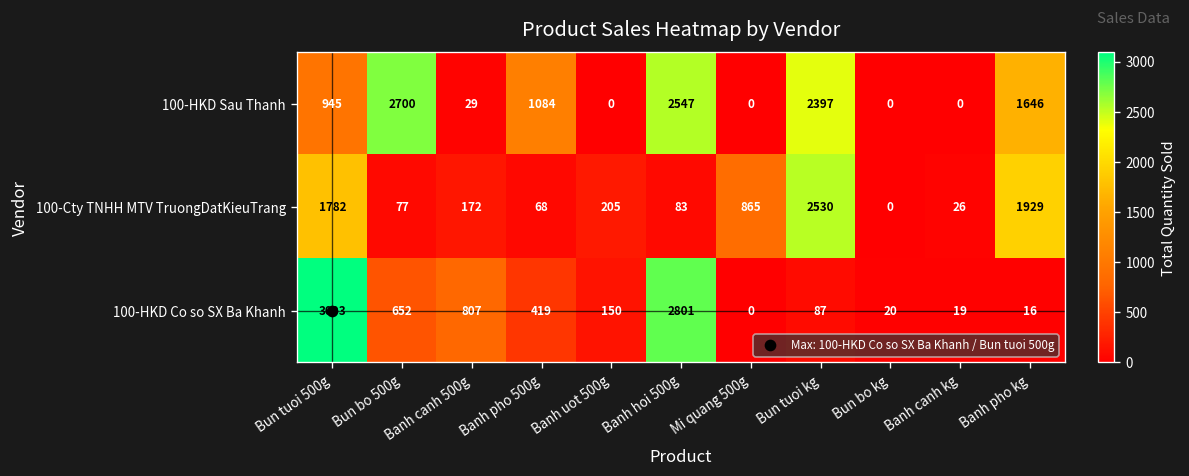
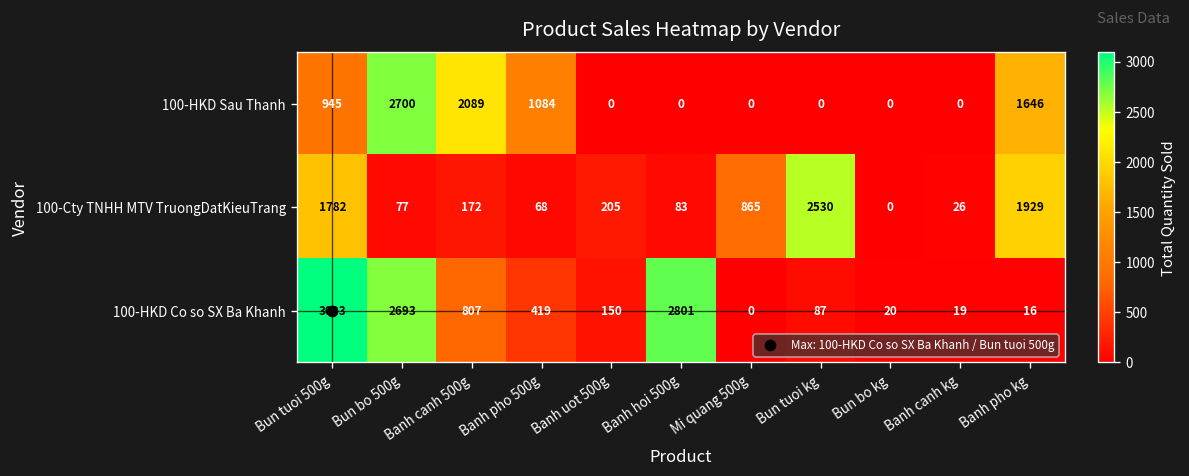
100-HKD Sau Thanh, Banh canh 500g: 29 -> 2089
100-HKD Sau Thanh, Banh hoi 500g: 2547 -> 0
100-HKD Sau Thanh, Bun tuoi kg: 2397 -> 0
100-HKD Co so SX Ba Khanh, Bun bo 500g: 652 -> 2693
